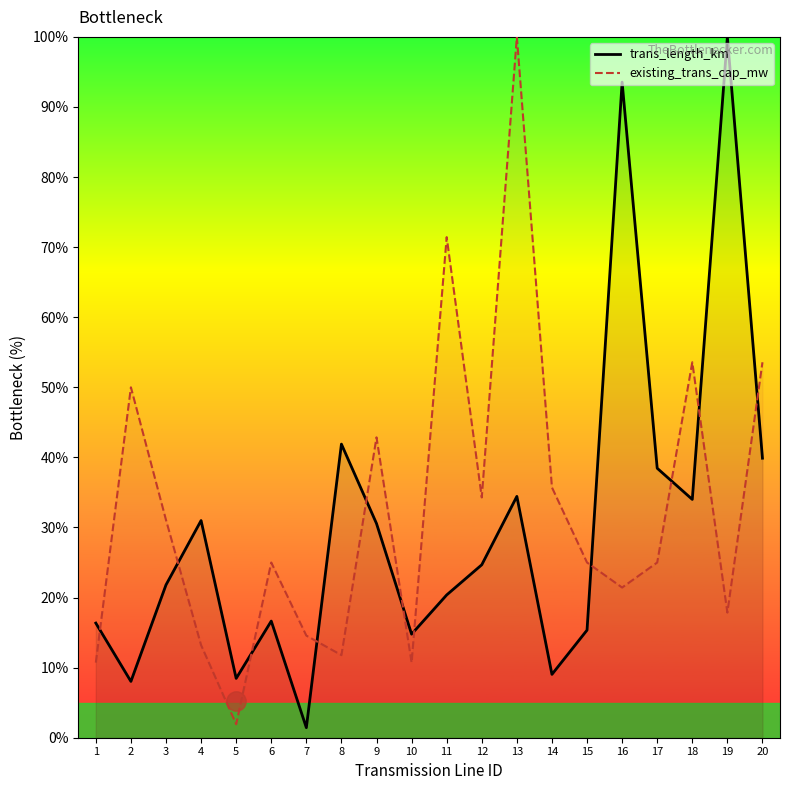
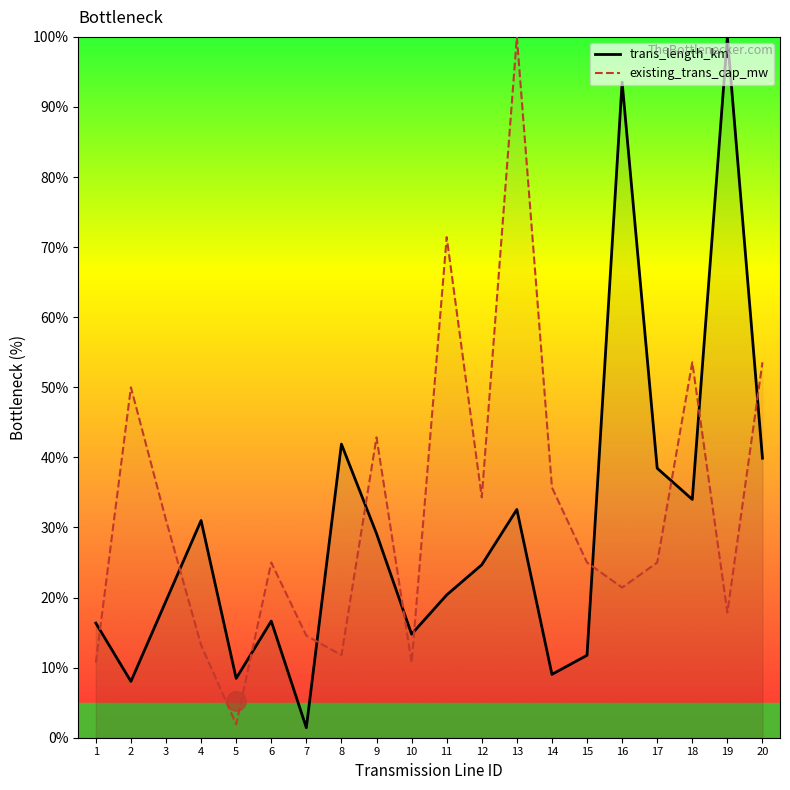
trans_length_km, 3: 22% -> 20%
trans_length_km, 9: 31% -> 29%
trans_length_km, 13: 34% -> 33%
trans_length_km, 15: 15% -> 12%
